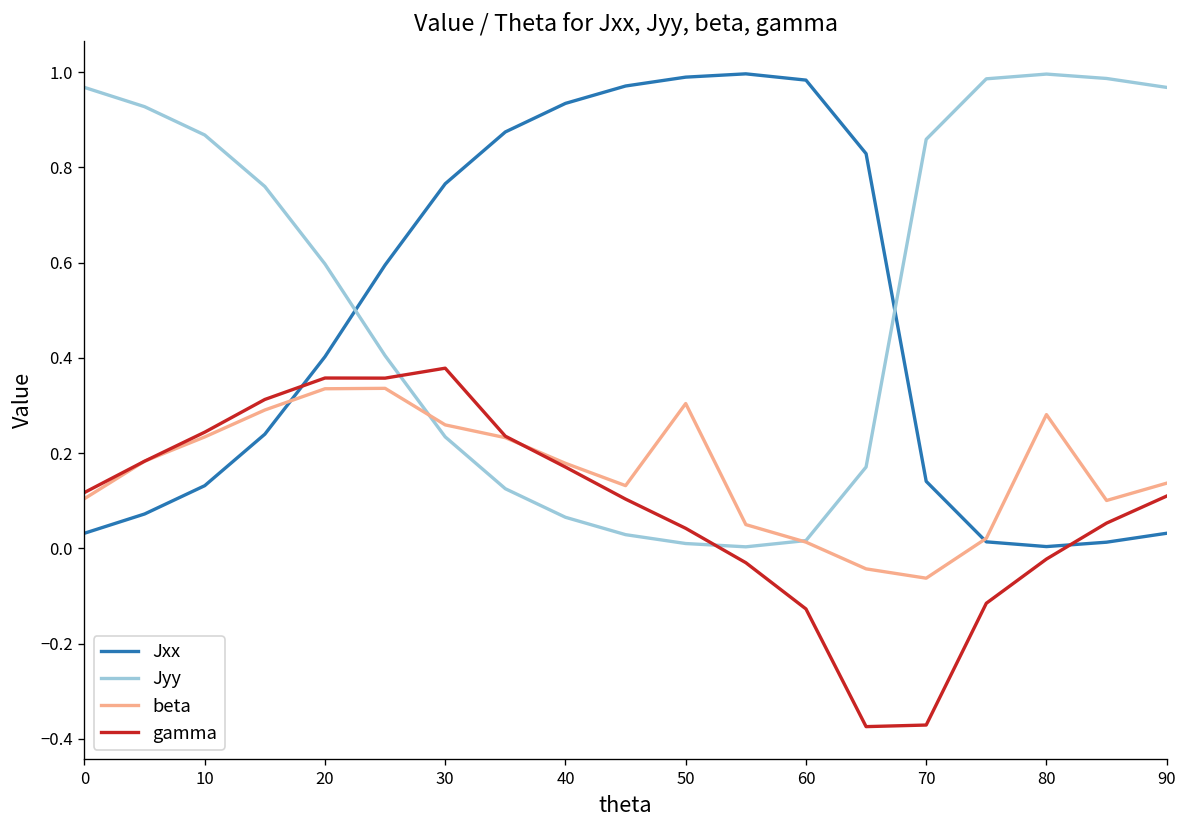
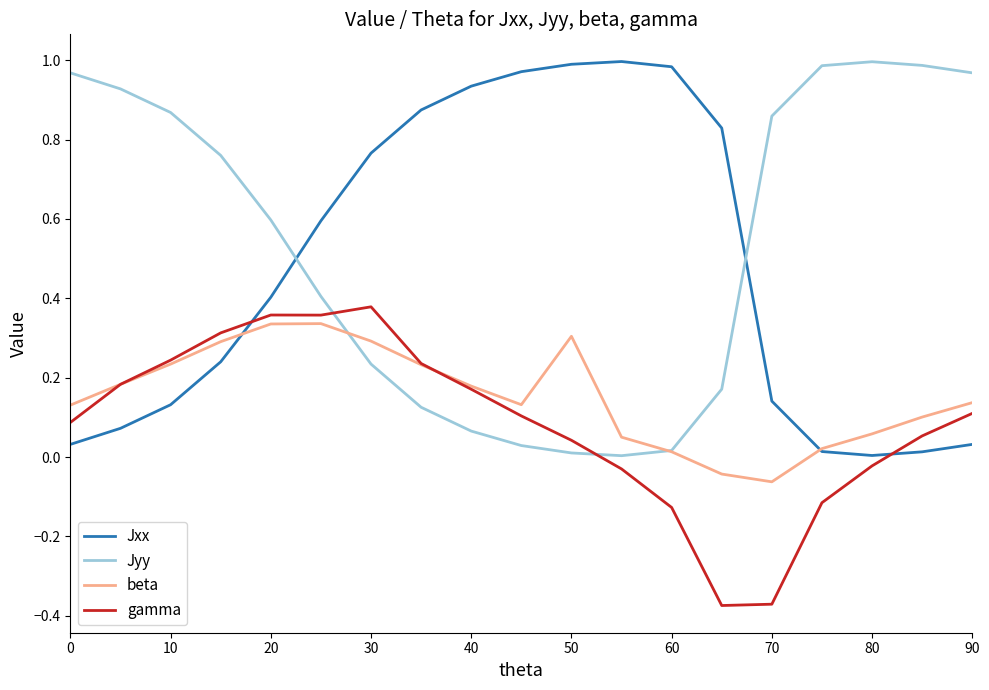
beta, 0: 0.10 -> 0.13
gamma, 0: 0.12 -> 0.09
beta, 30: 0.26 -> 0.29
beta, 80: 0.28 -> 0.06
